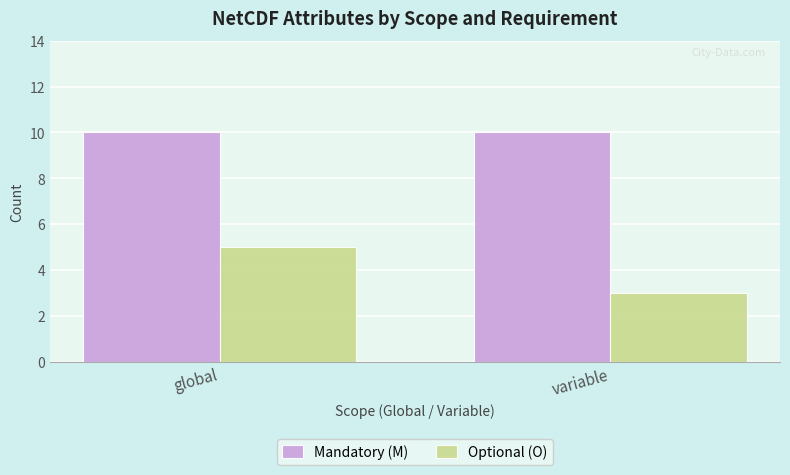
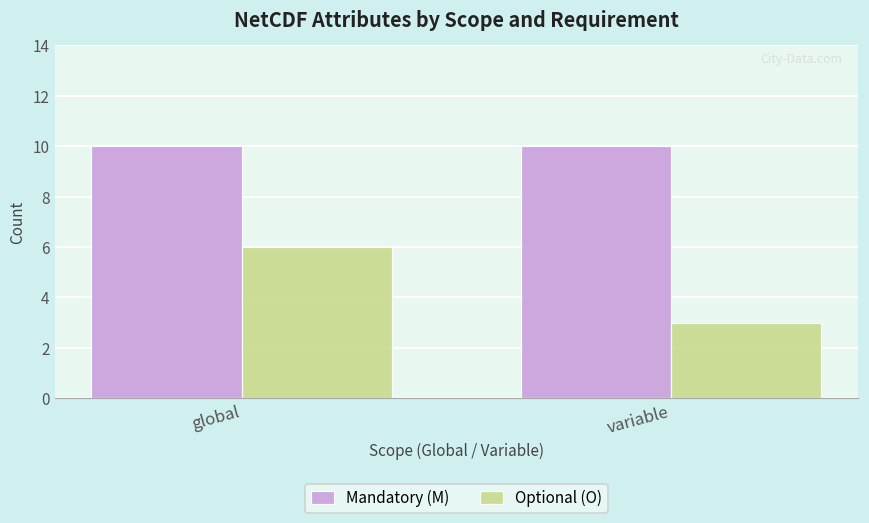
Optional (O), global: 5 -> 6
